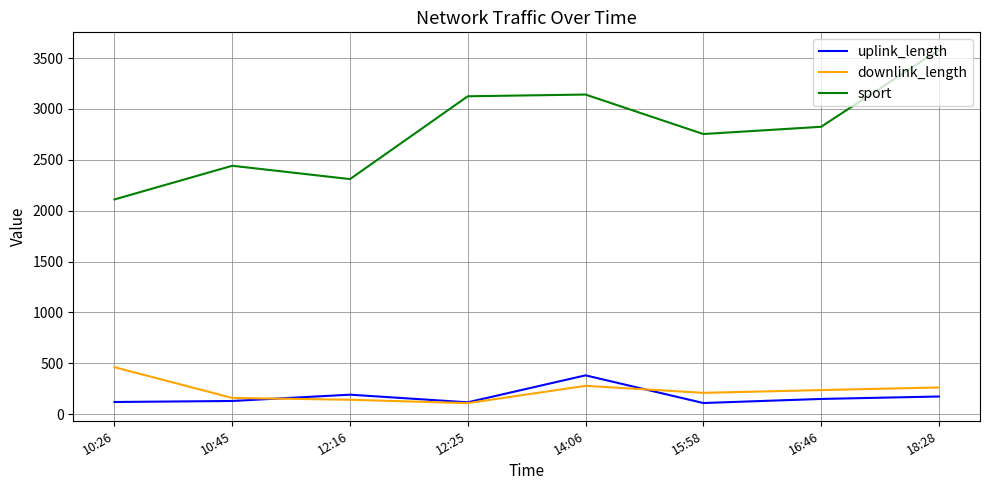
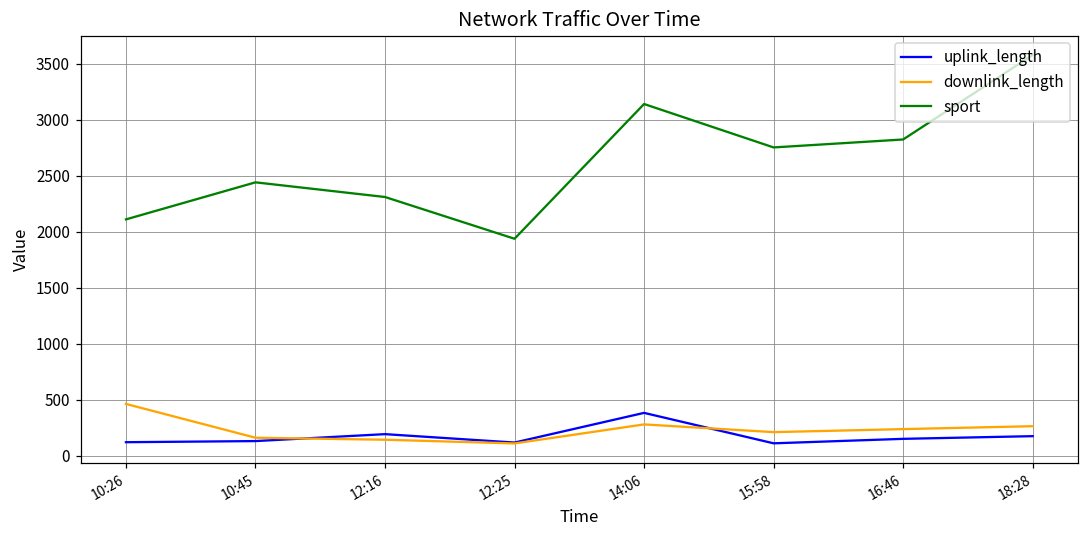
sport, 12:25: 3120 -> 1940
